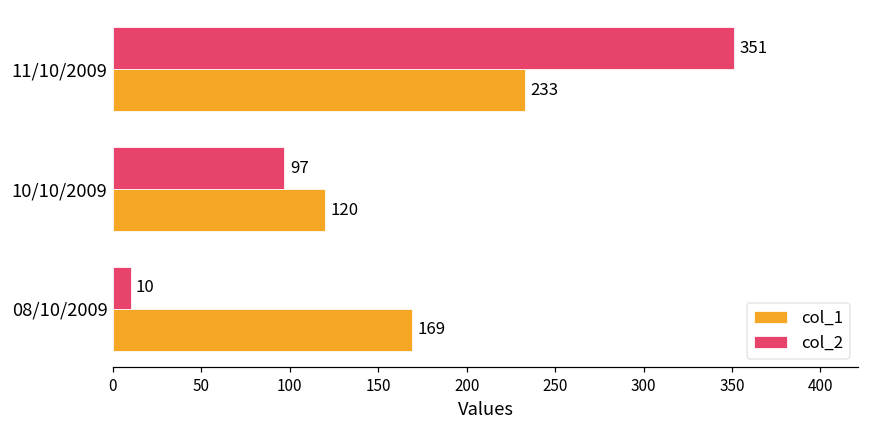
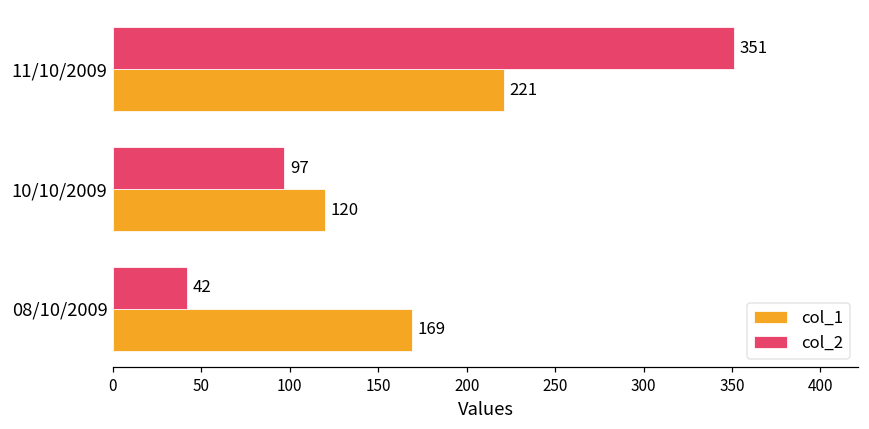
col_1, 11/10/2009: 233 -> 221
col_2, 08/10/2009: 10 -> 42
